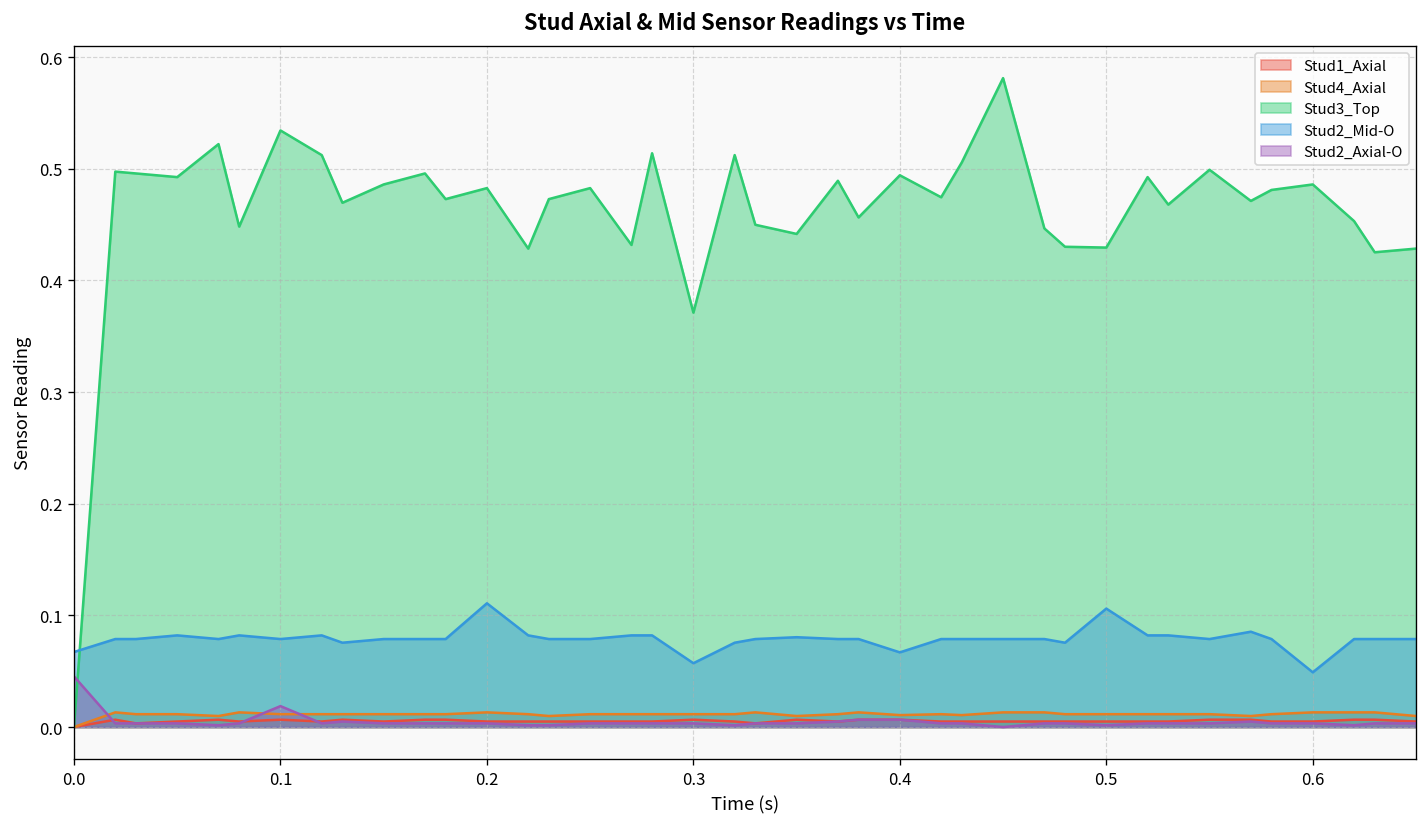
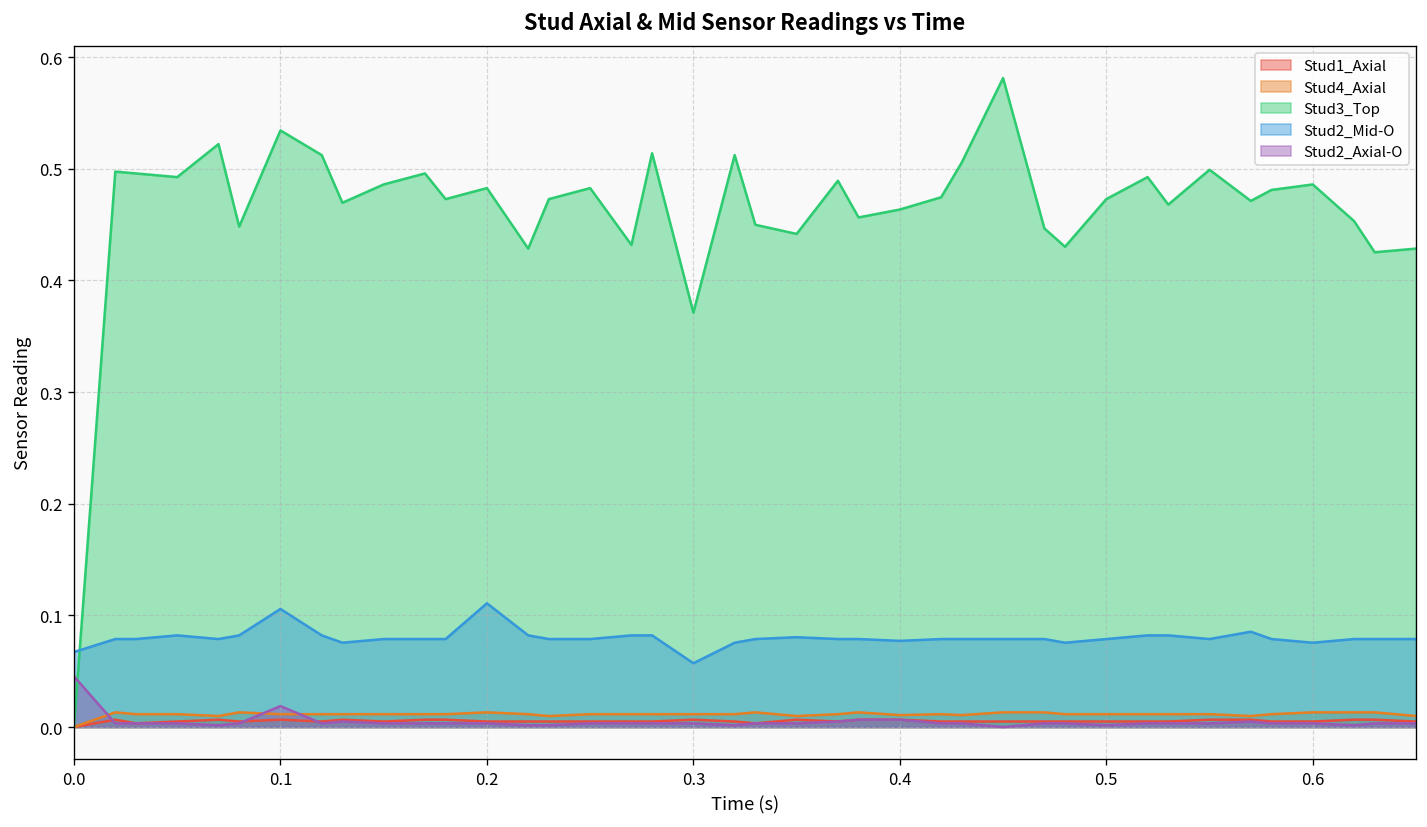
Stud2_Mid-O, 0.1: 0.08 -> 0.11
Stud3_Top, 0.4: 0.49 -> 0.46
Stud2_Mid-O, 0.4: 0.07 -> 0.08
Stud3_Top, 0.5: 0.43 -> 0.47
Stud2_Mid-O, 0.5: 0.11 -> 0.08
Stud2_Mid-O, 0.6: 0.05 -> 0.08
